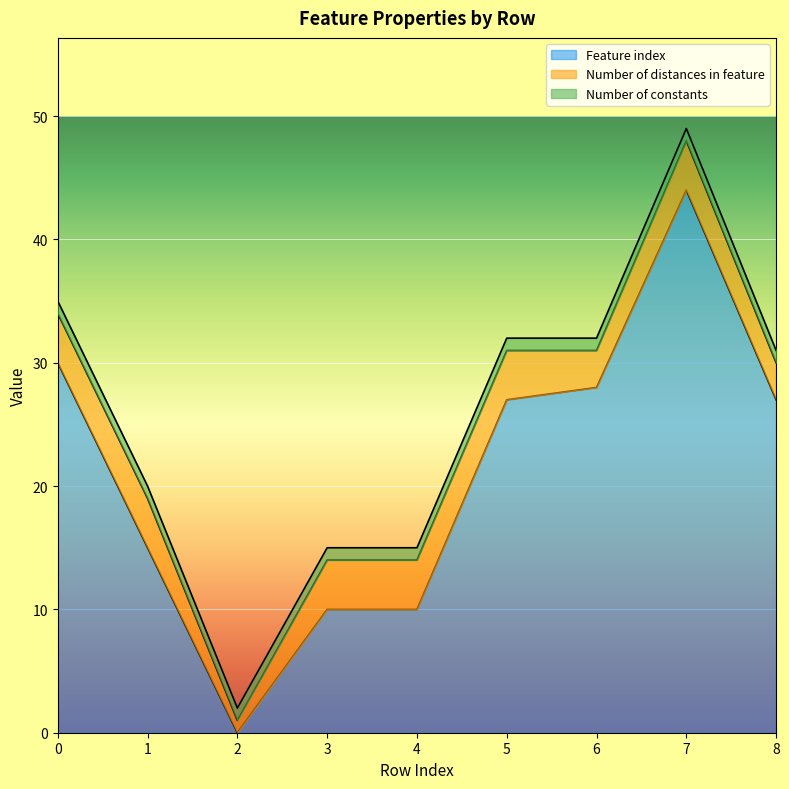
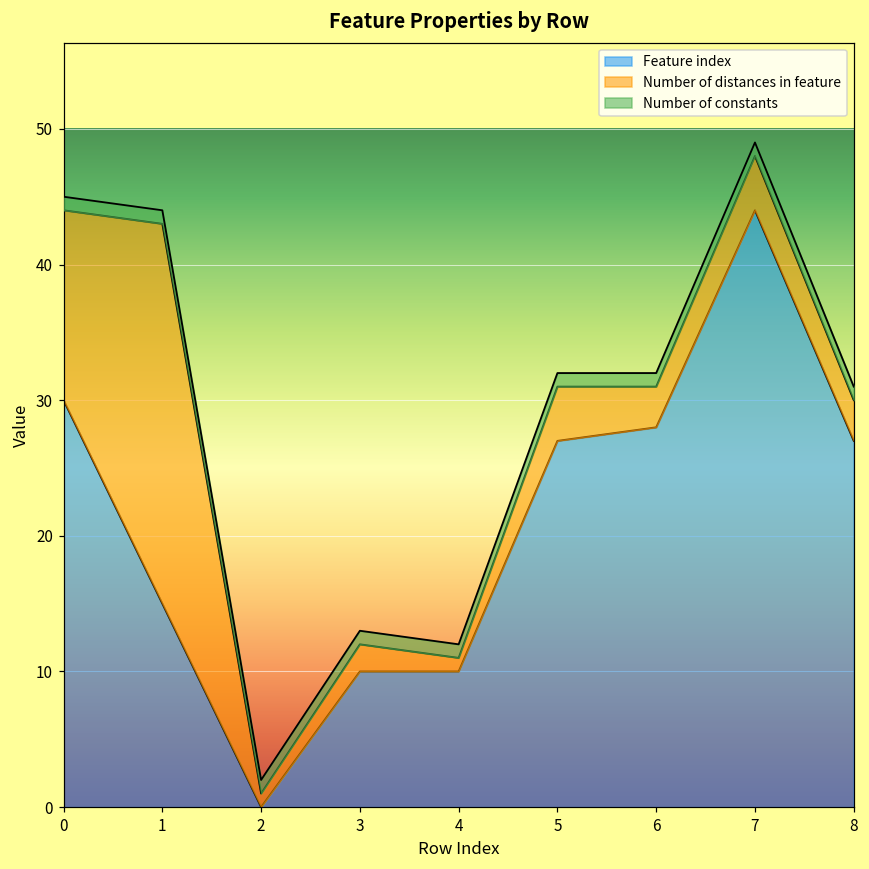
Number of distances in feature, 0: 4 -> 14
Number of distances in feature, 1: 4 -> 28
Number of distances in feature, 3: 4 -> 2
Number of distances in feature, 4: 4 -> 1
